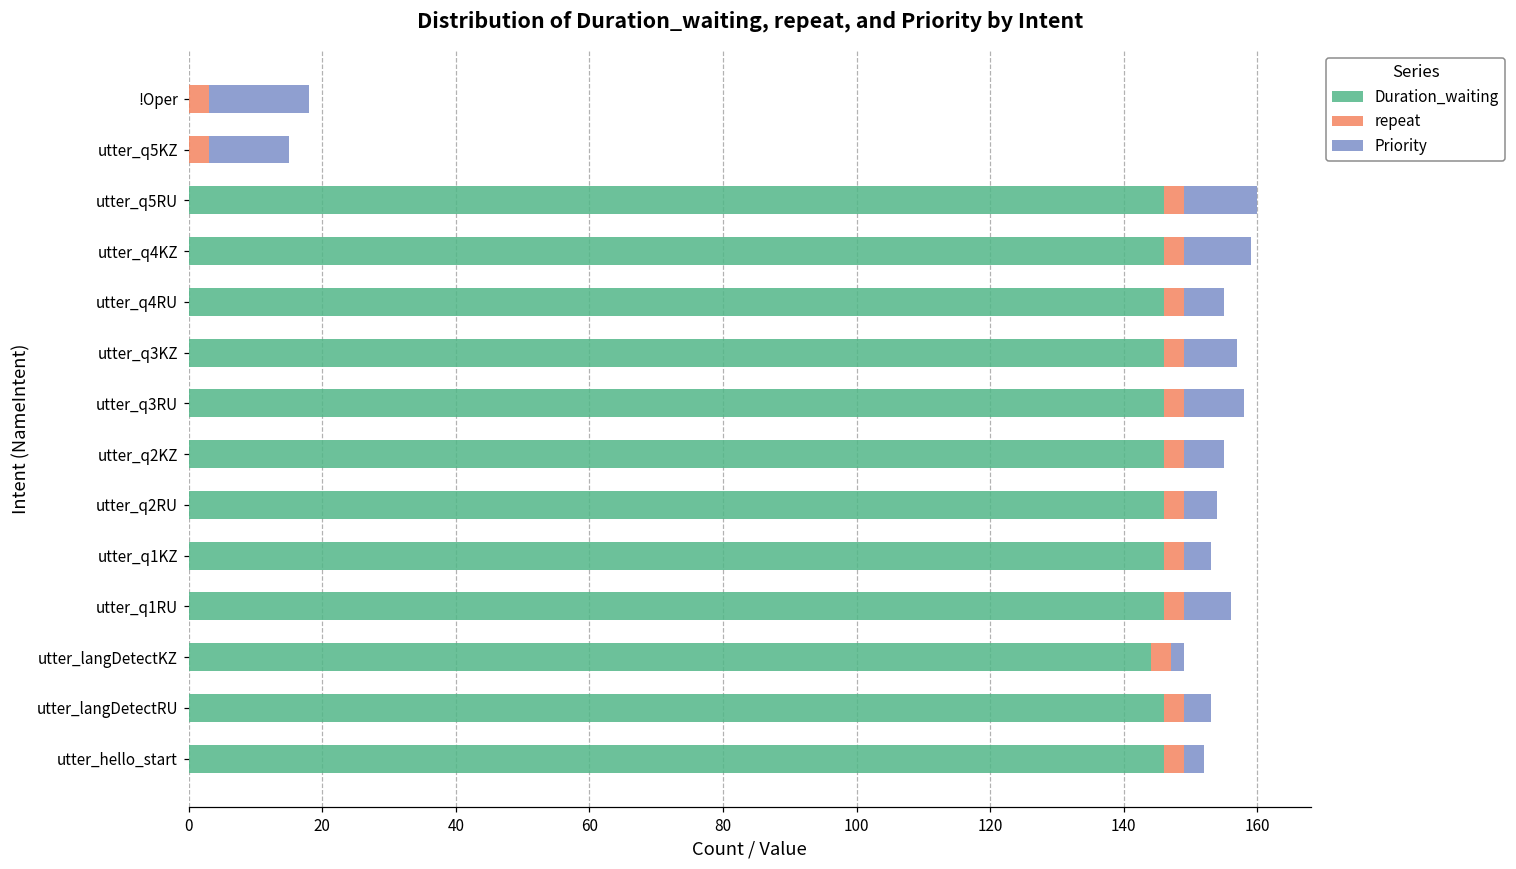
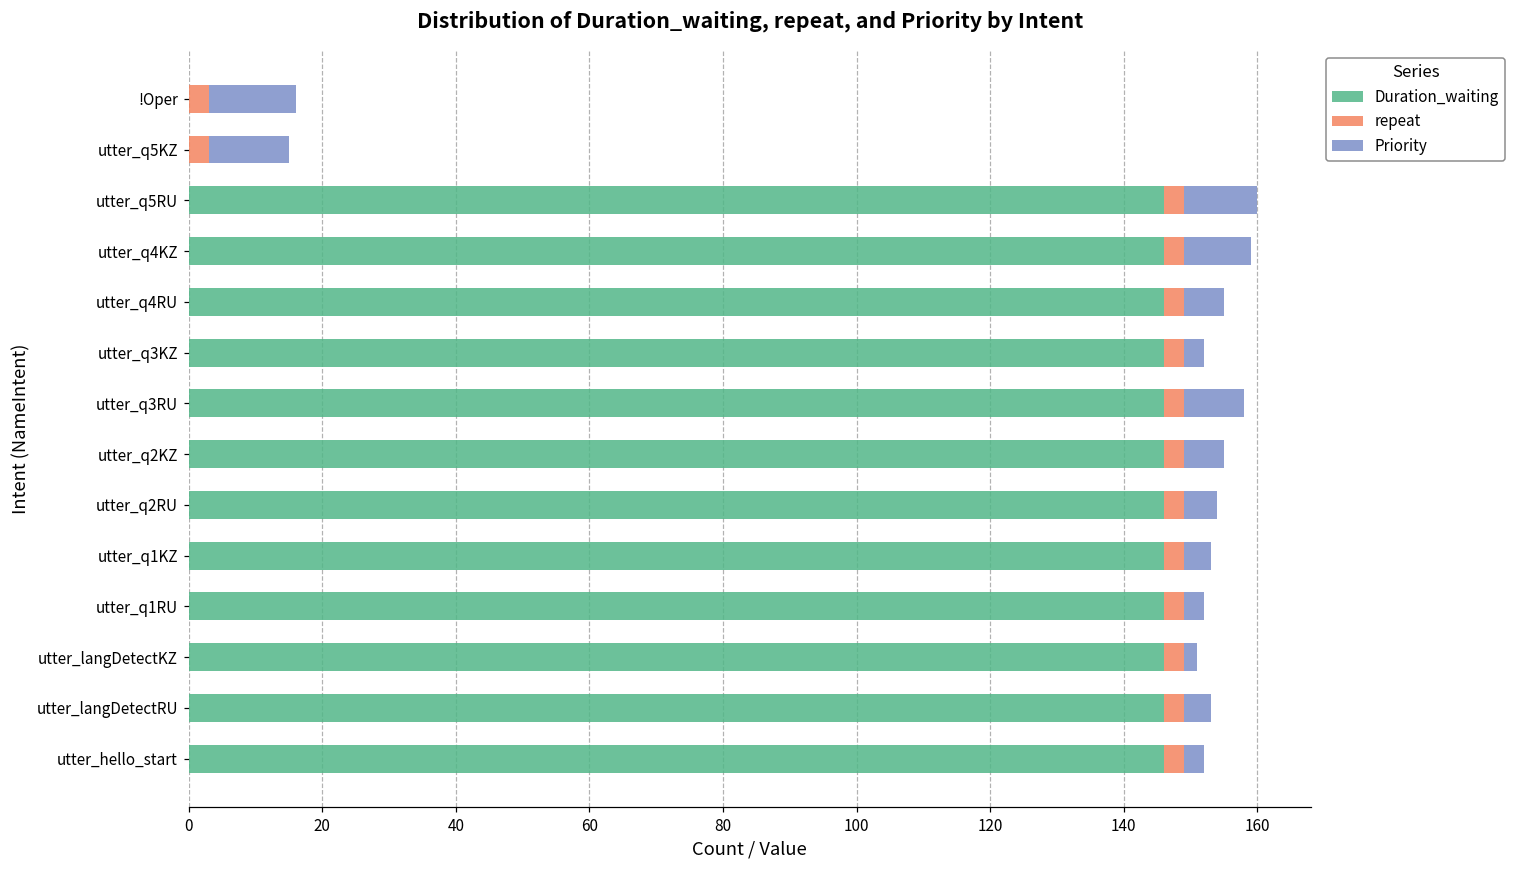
Priority, !Oper: 15 -> 13
Priority, utter_q3KZ: 8 -> 3
Priority, utter_q1RU: 7 -> 3
Duration_waiting, utter_langDetectKZ: 144 -> 146
